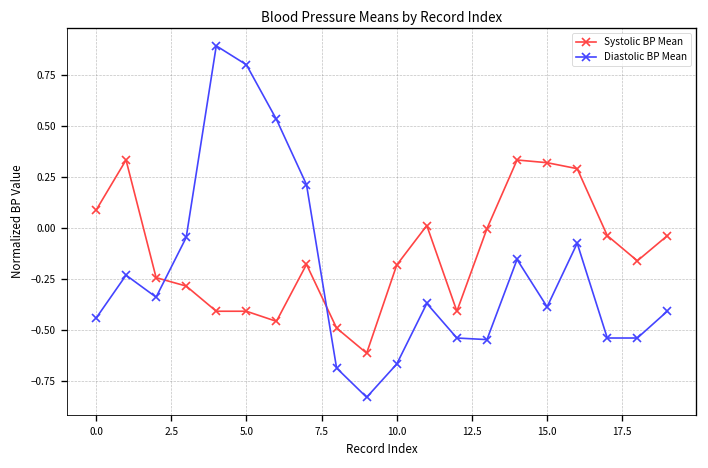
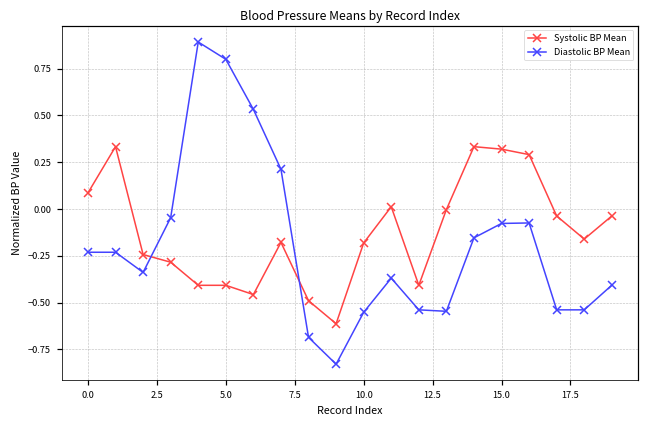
Diastolic BP Mean, 0.0: -0.44 -> -0.23
Diastolic BP Mean, 10.0: -0.67 -> -0.55
Diastolic BP Mean, 15.0: -0.39 -> -0.08
